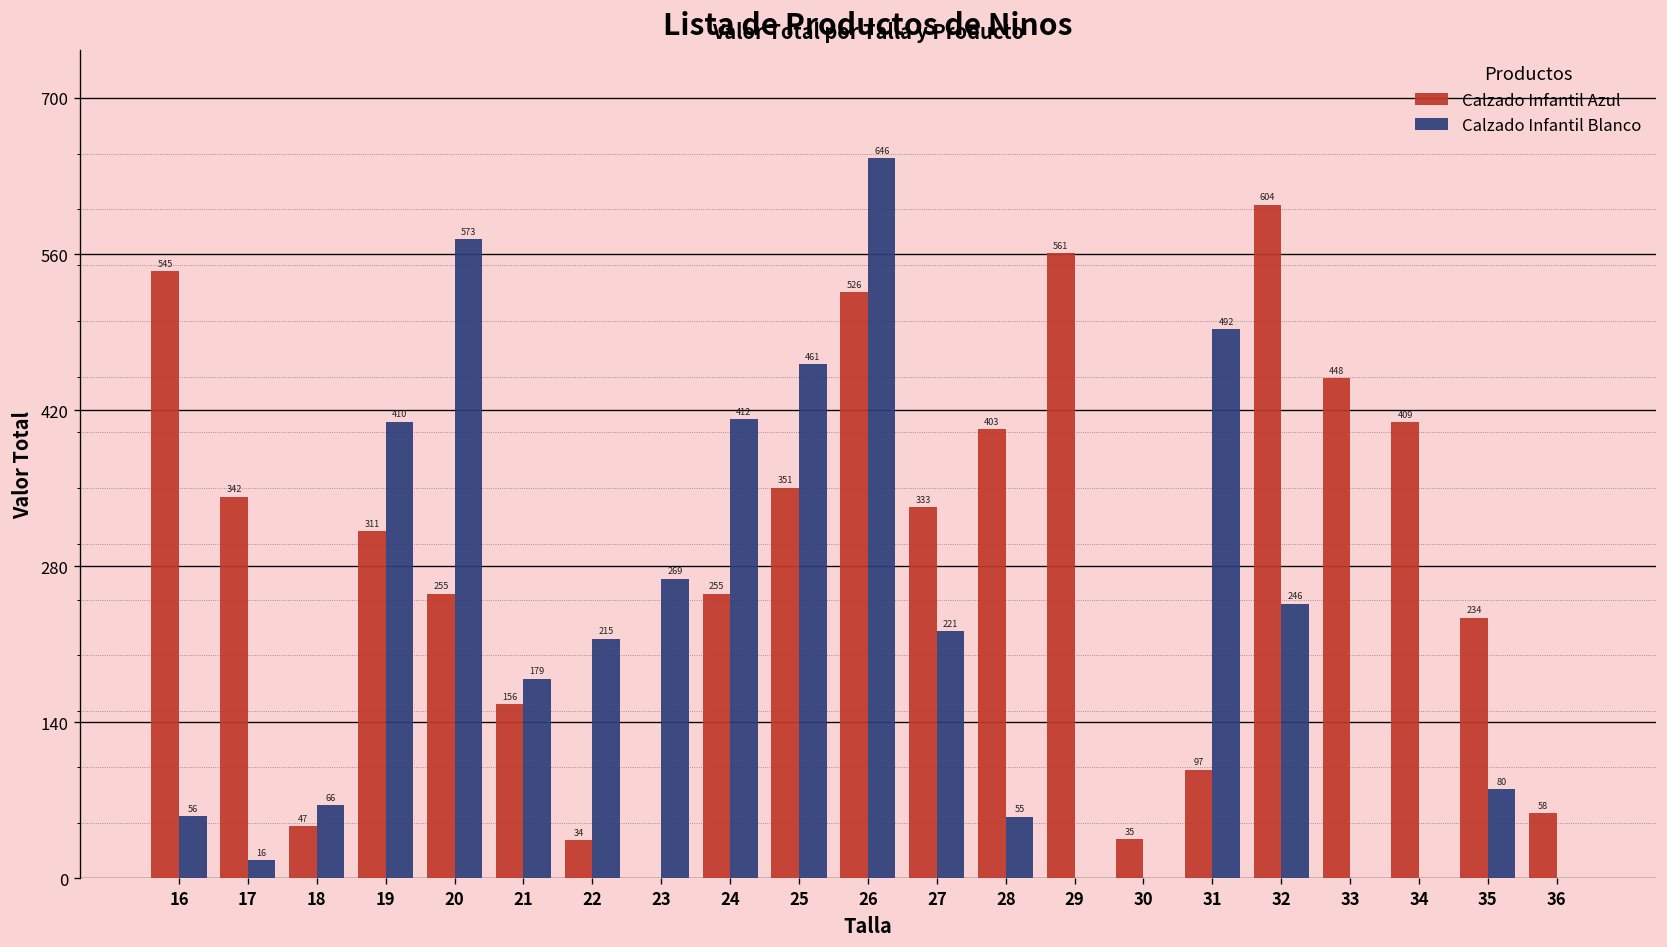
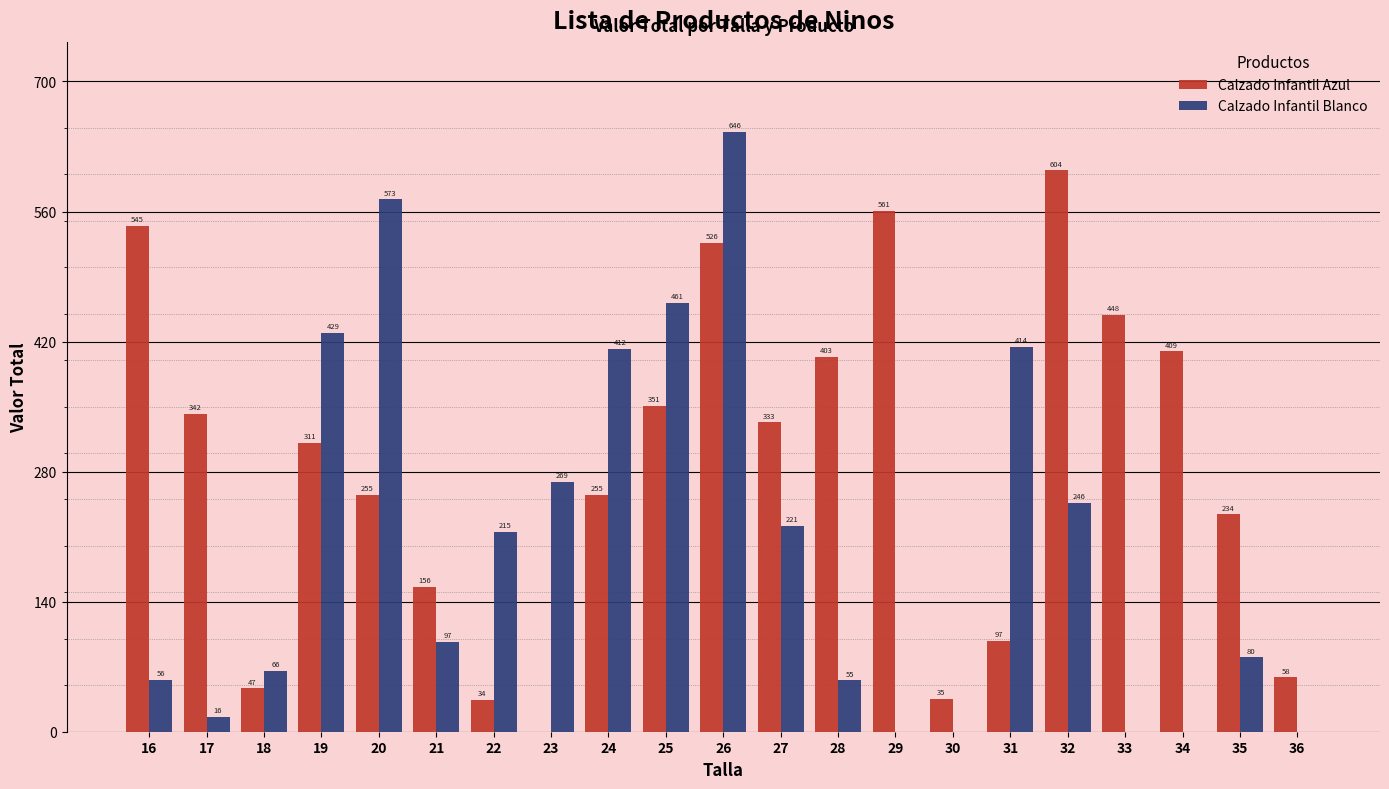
Calzado Infantil Blanco, 19: 410 -> 429
Calzado Infantil Blanco, 21: 179 -> 97
Calzado Infantil Blanco, 31: 492 -> 414
